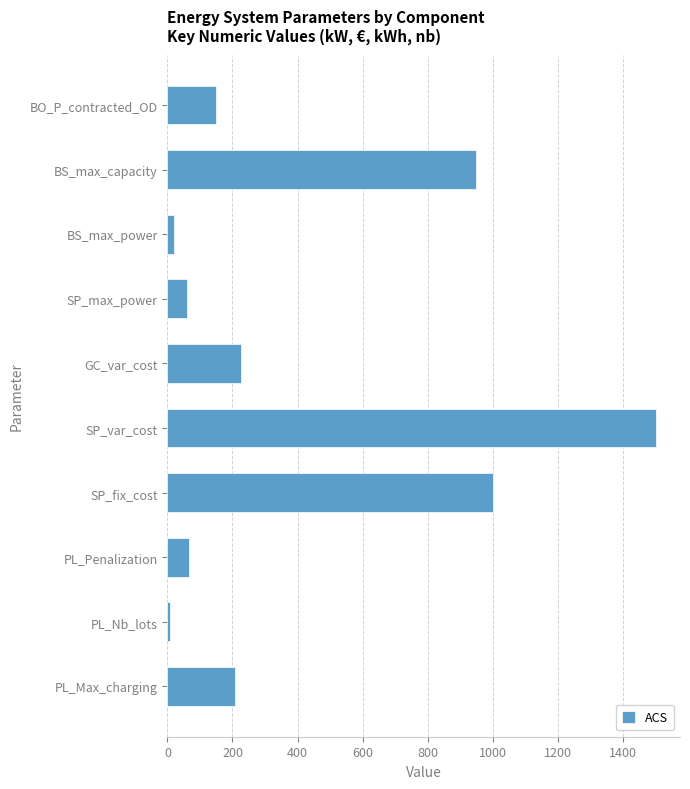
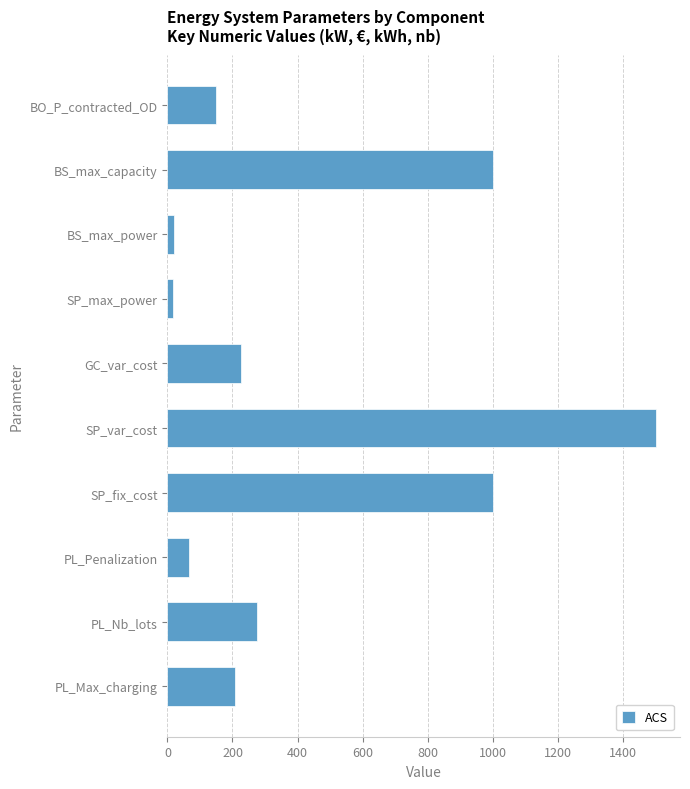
BS_max_capacity: 950 -> 1000
SP_max_power: 60 -> 20
PL_Nb_lots: 10 -> 280
